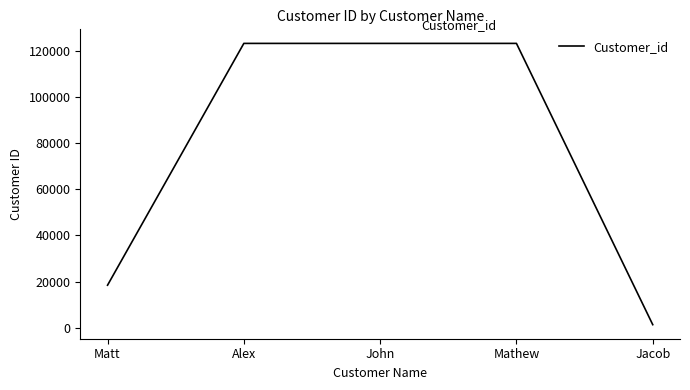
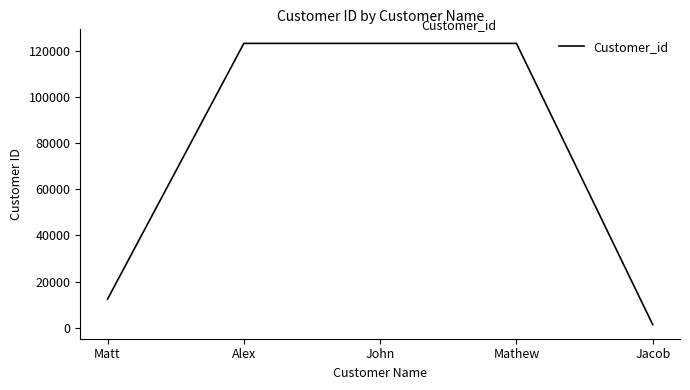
Matt: 18000 -> 12000
